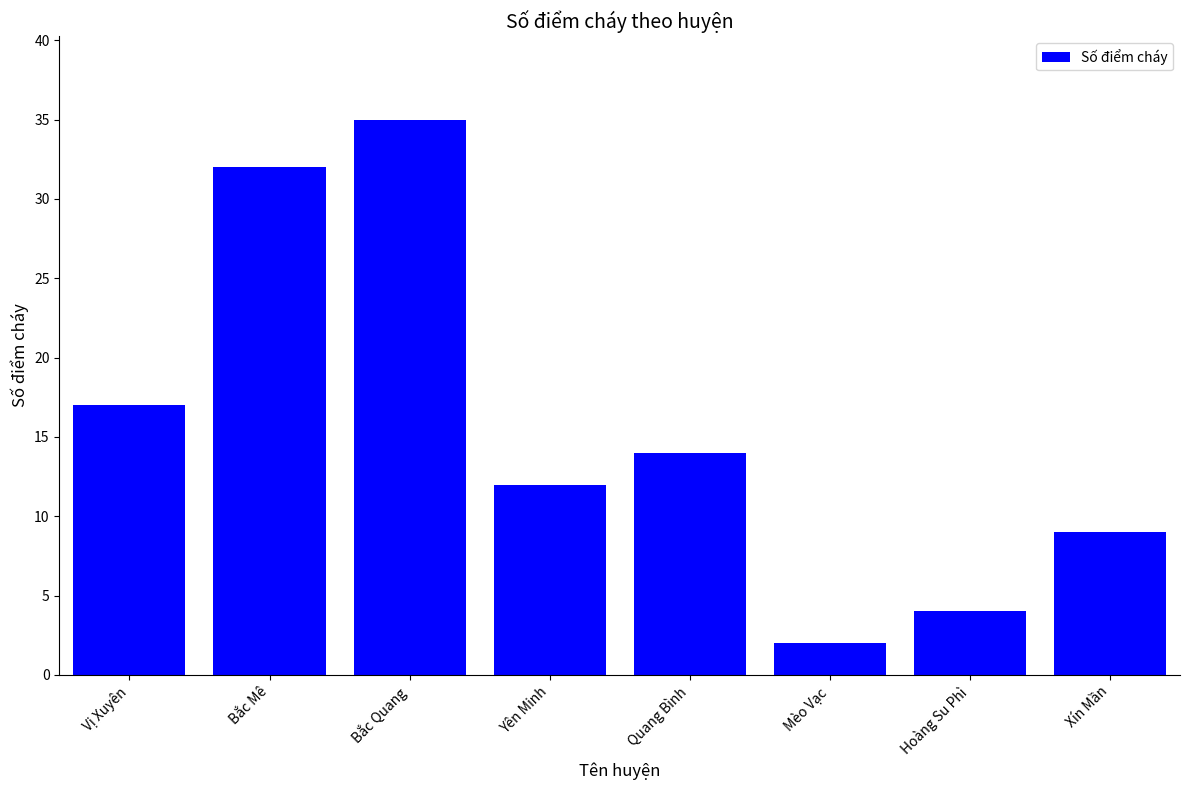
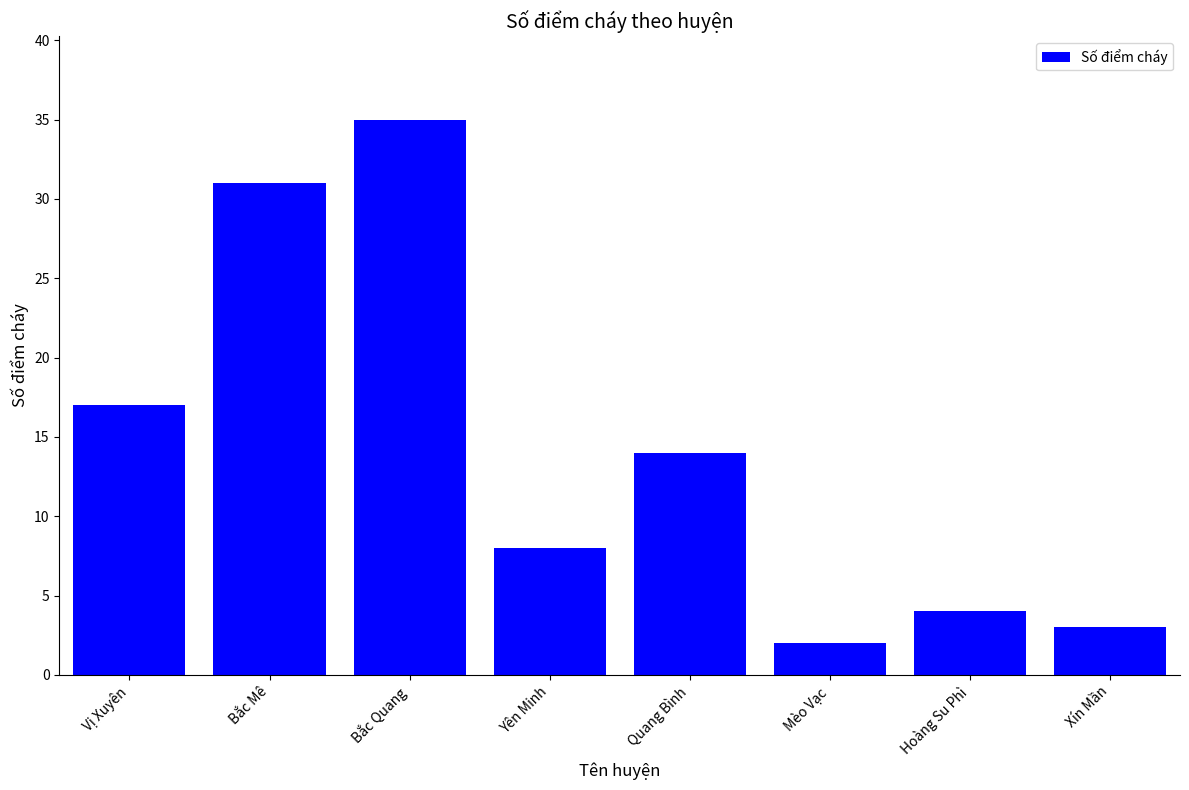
Bắc Mê: 32 -> 31
Yên Minh: 12 -> 8
Xín Mần: 9 -> 3
